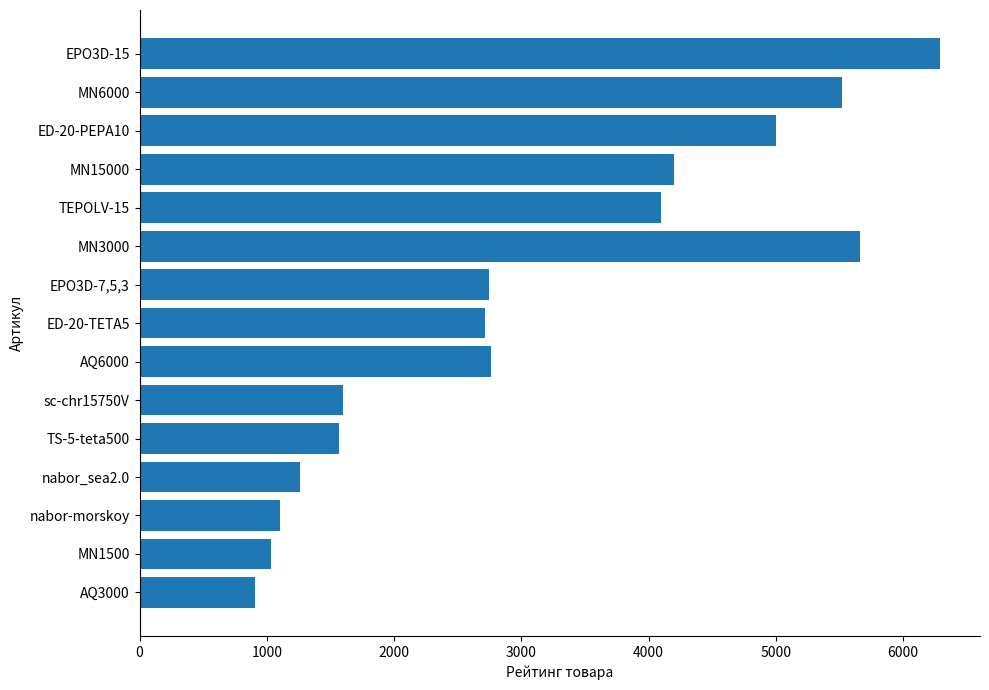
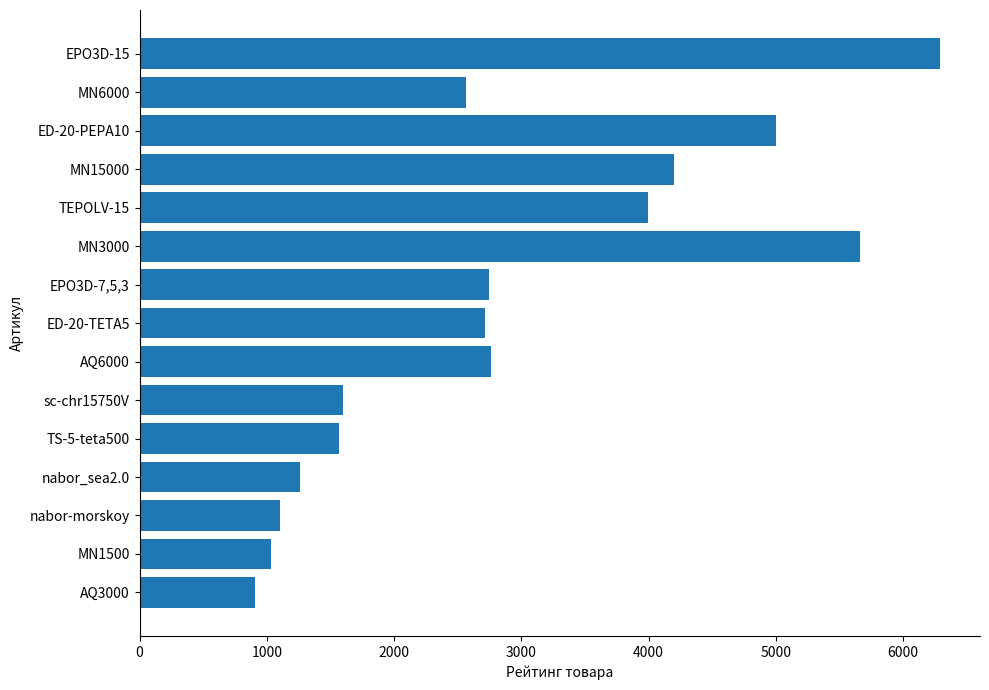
MN6000: 5520 -> 2570
TEPOLV-15: 4090 -> 3990
